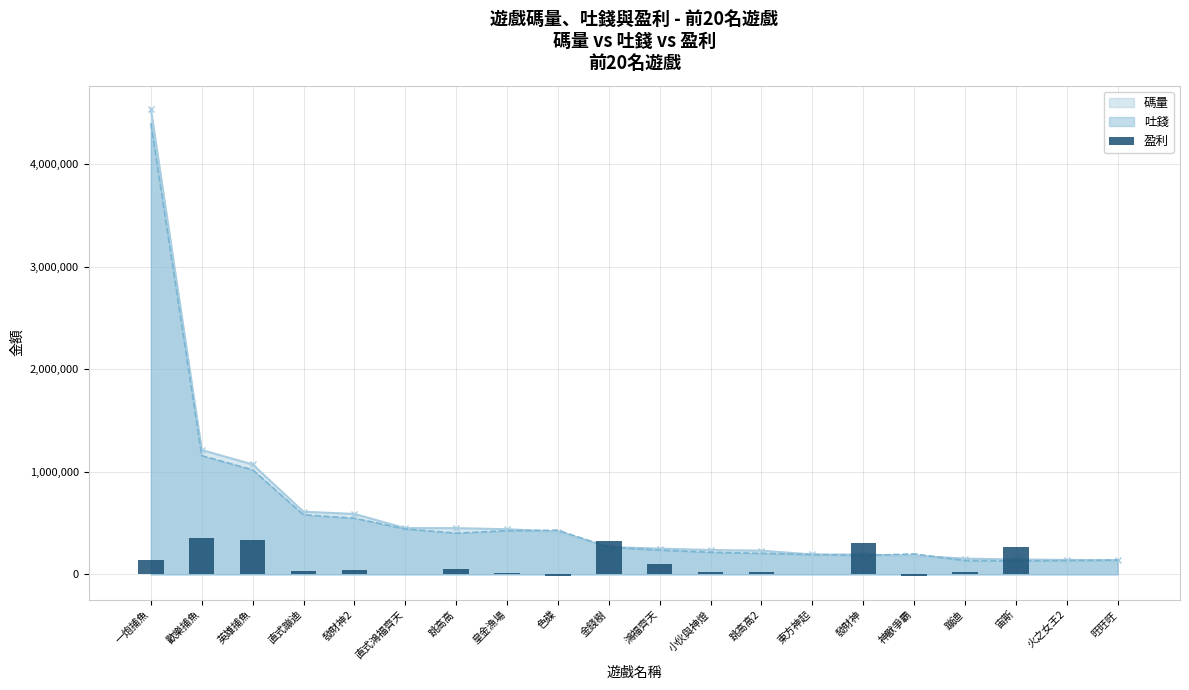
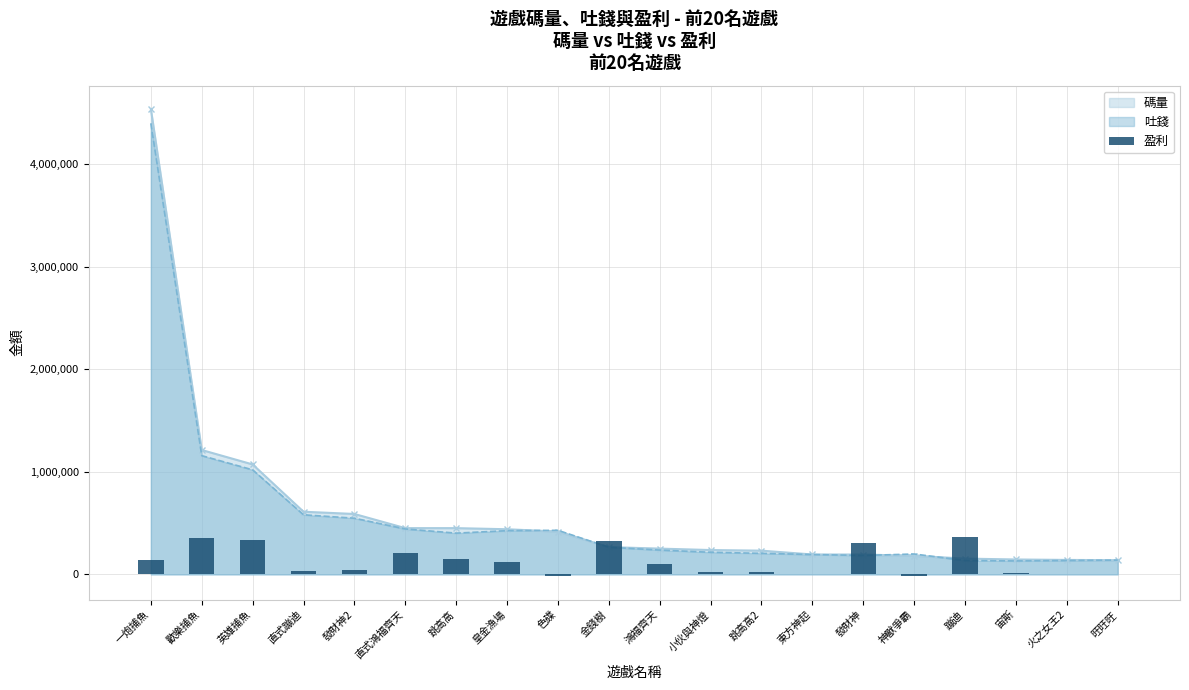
盈利, 直式鴻福齊天: 10,000 -> 210,000
盈利, 跳高高: 50,000 -> 150,000
盈利, 皇金漁場: 10,000 -> 120,000
盈利, 蹦迪: 20,000 -> 360,000
盈利, 宙斯: 260,000 -> 10,000
